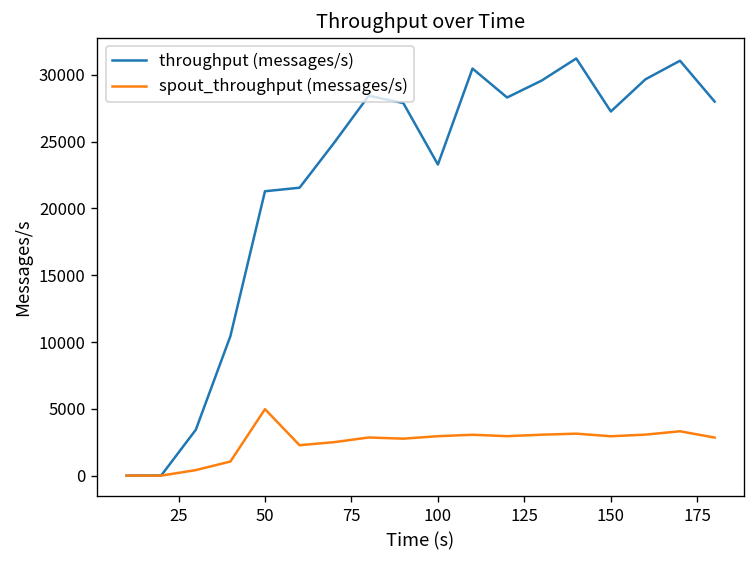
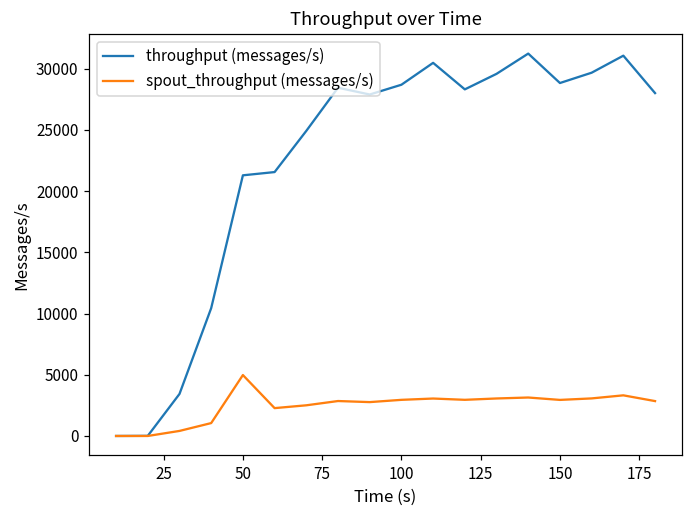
throughput (messages/s), 100: 23300 -> 28700
throughput (messages/s), 150: 27300 -> 28800
